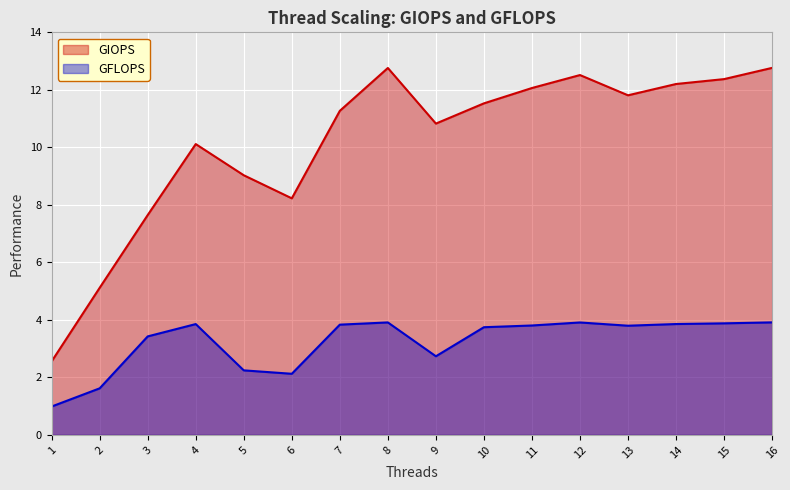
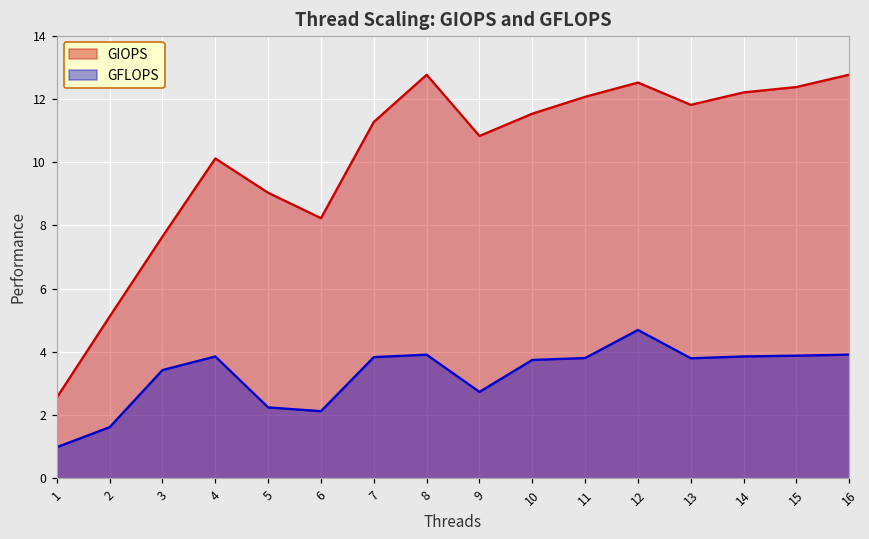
GFLOPS, 12: 3.9 -> 4.7
